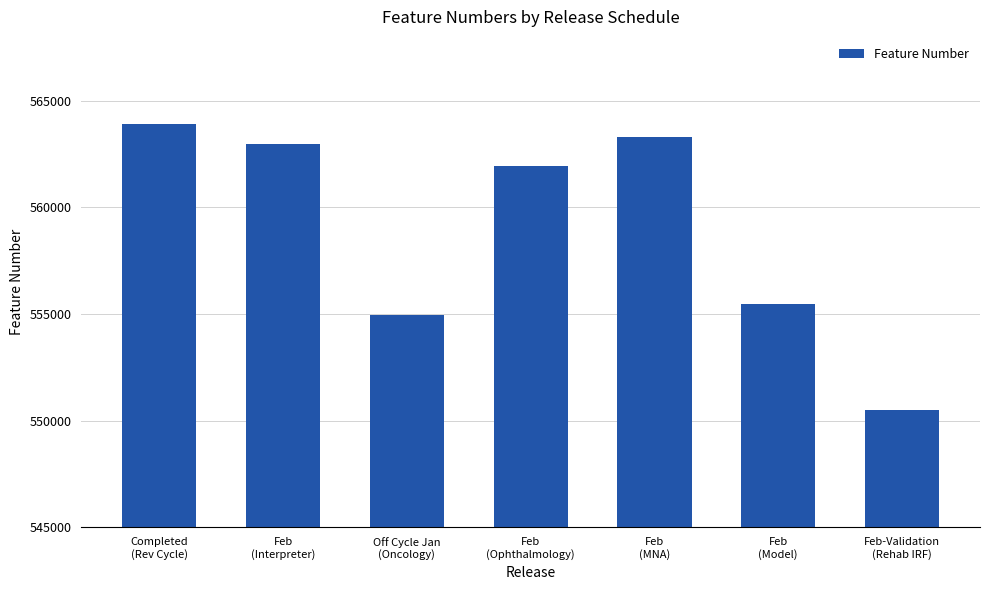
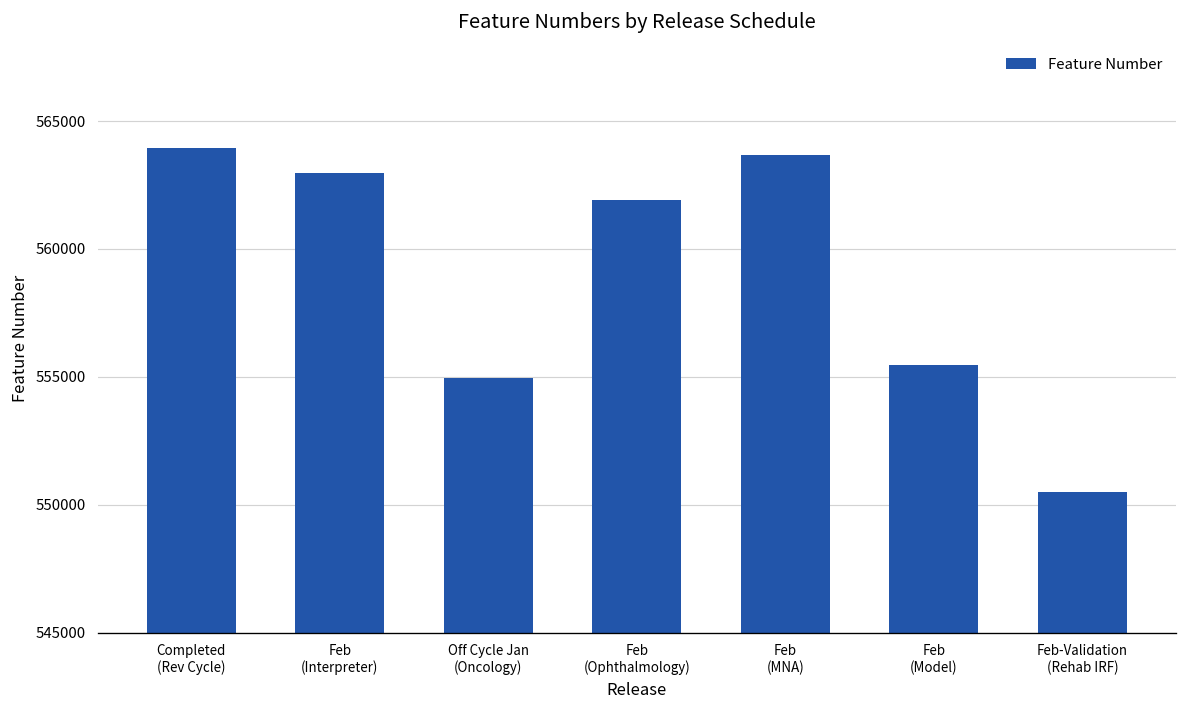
Feb (MNA): 563300 -> 563700
